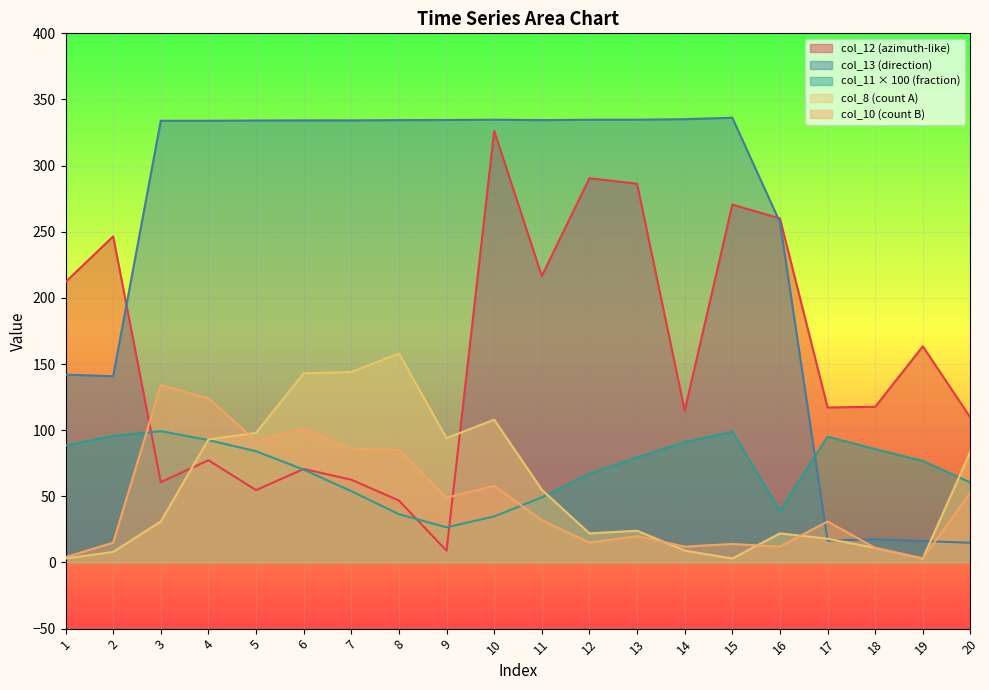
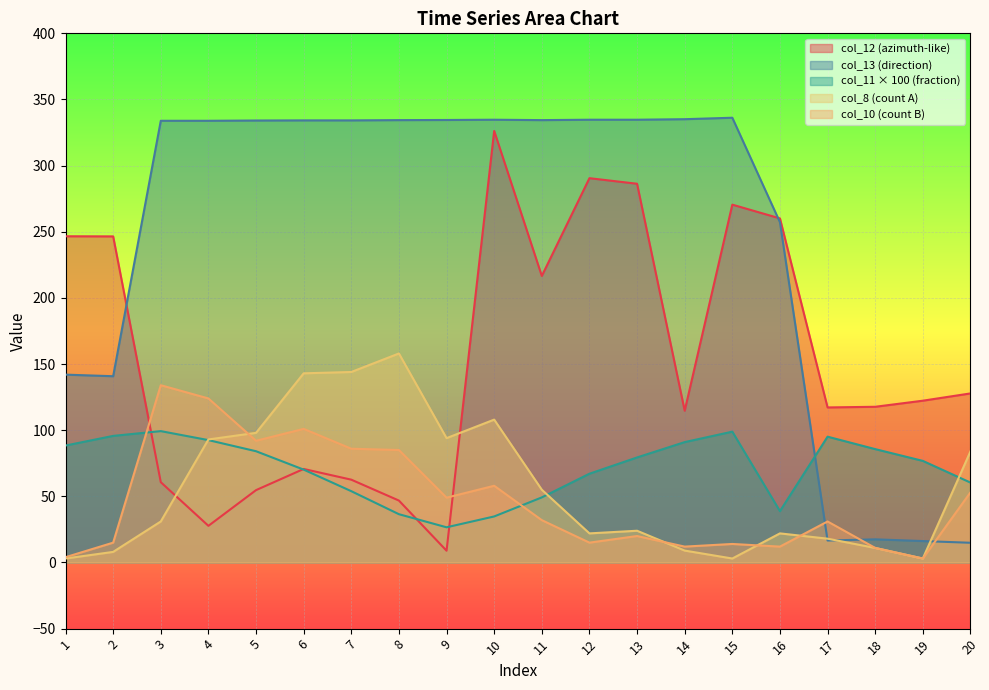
col_12 (azimuth-like), 1: 212 -> 247
col_12 (azimuth-like), 4: 77 -> 28
col_12 (azimuth-like), 19: 163 -> 122
col_12 (azimuth-like), 20: 110 -> 128
